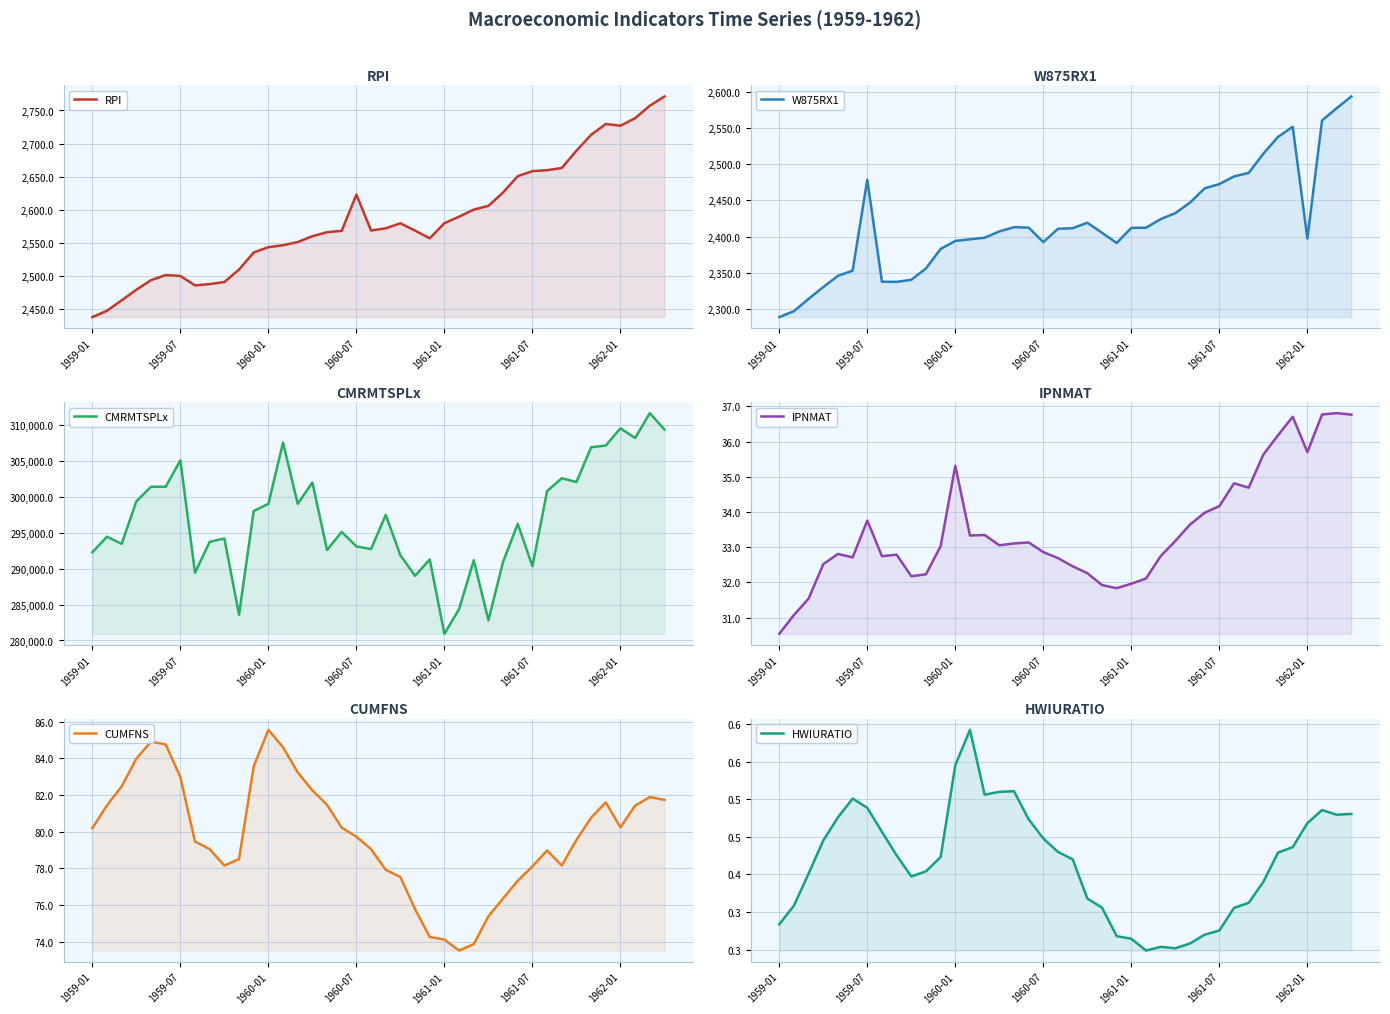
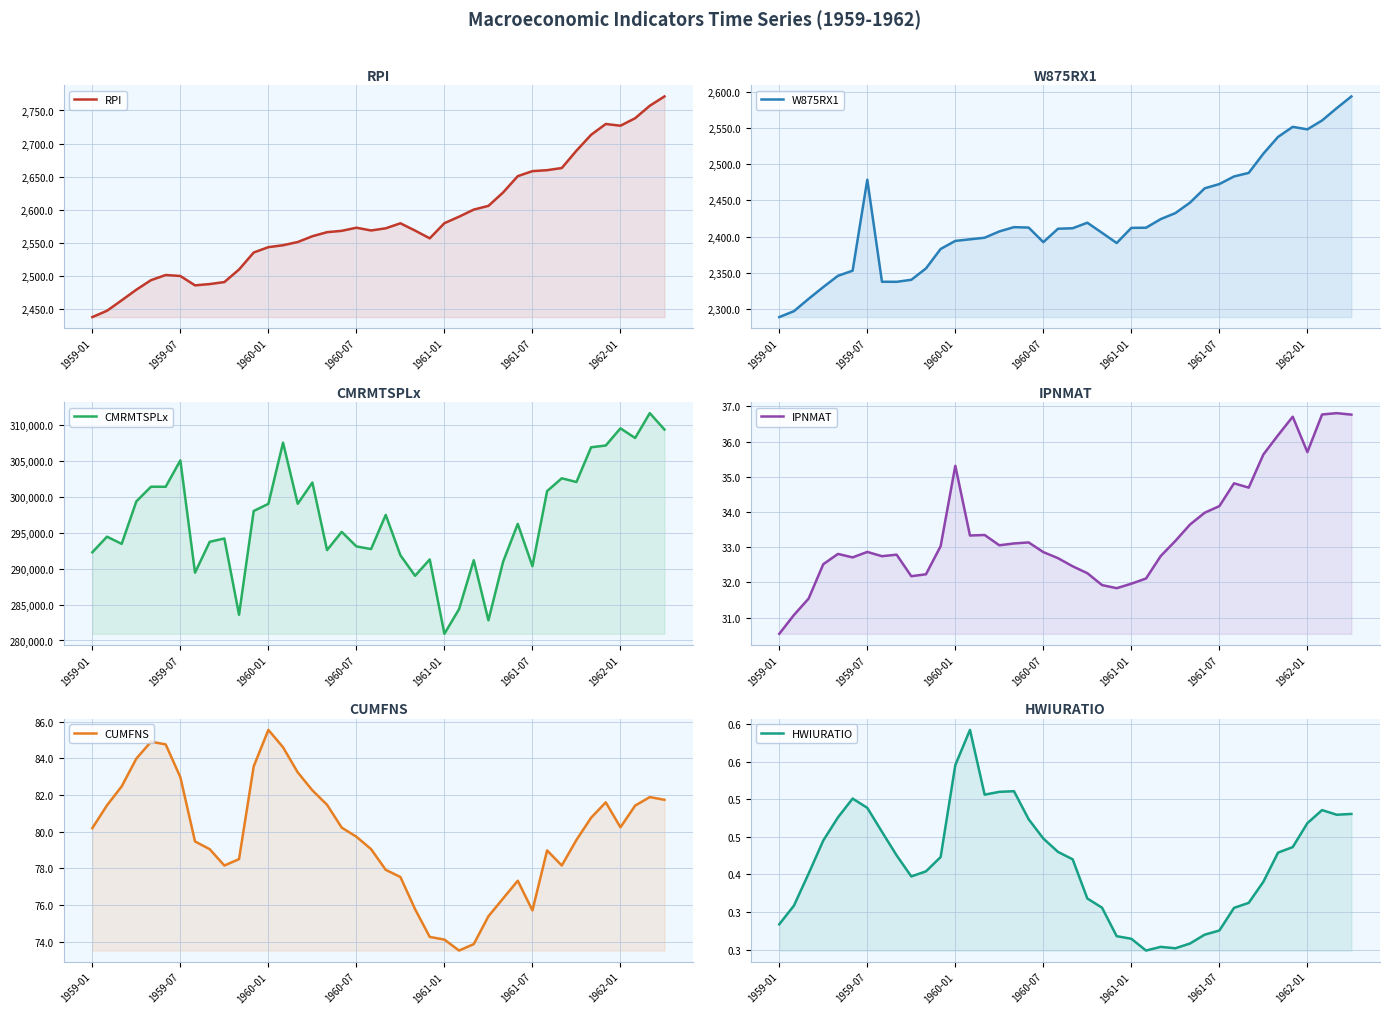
RPI, 1960-07: 2,620 -> 2,570
W875RX1, 1962-01: 2,400 -> 2,550
IPNMAT, 1959-07: 33.8 -> 32.9
CUMFNS, 1961-07: 78.1 -> 75.7
